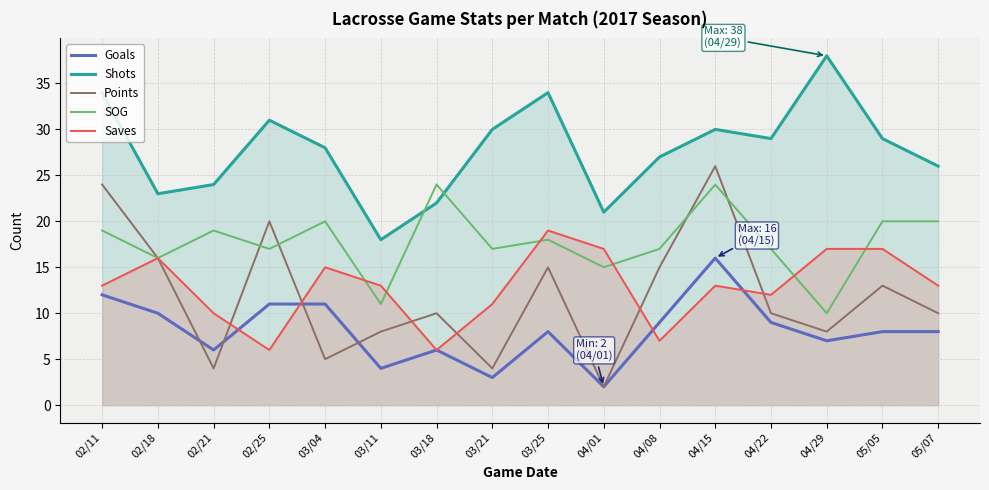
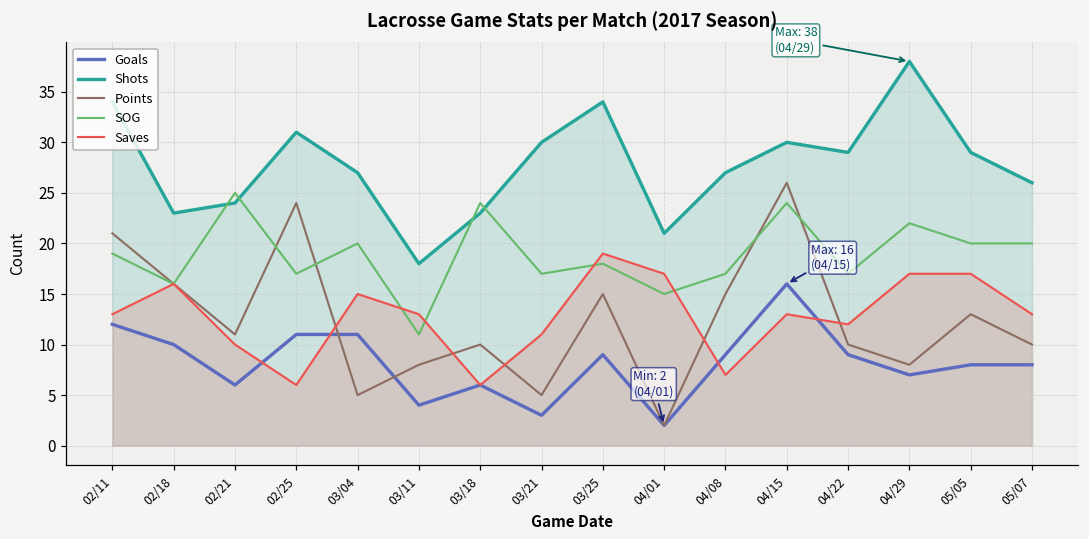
Points, 02/11: 24 -> 21
Points, 02/21: 4 -> 11
SOG, 02/21: 19 -> 25
Points, 02/25: 20 -> 24
Shots, 03/04: 28 -> 27
Shots, 03/18: 22 -> 23
Points, 03/21: 4 -> 5
Goals, 03/25: 8 -> 9
SOG, 04/29: 10 -> 22
